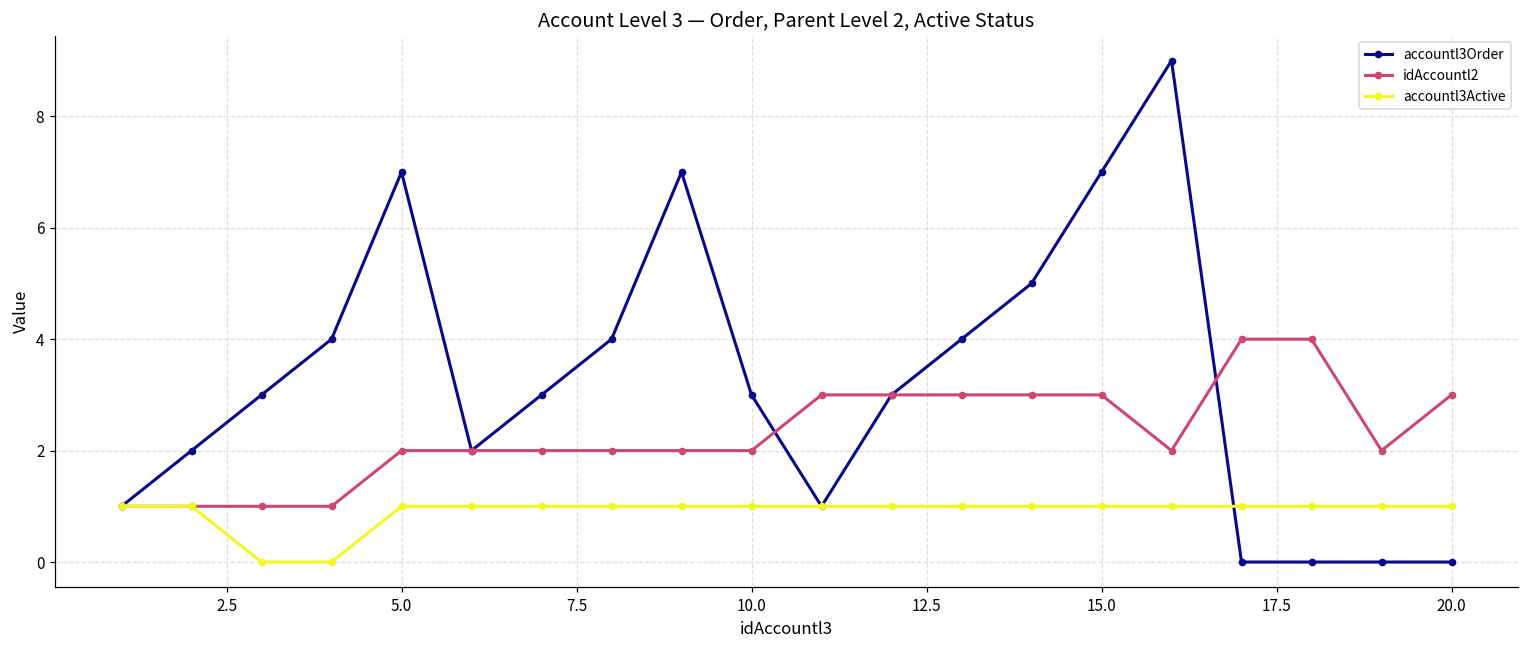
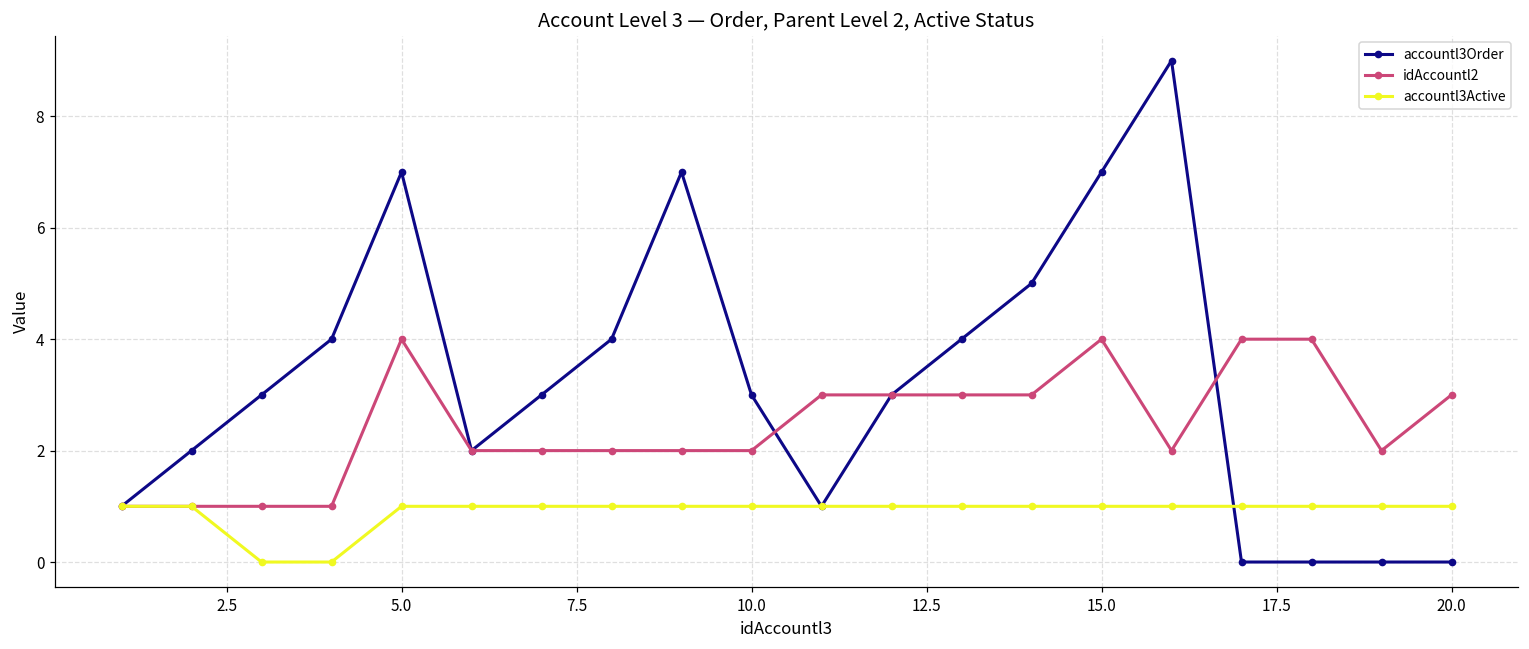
idAccountl2, 5.0: 2 -> 4
idAccountl2, 15.0: 3 -> 4
